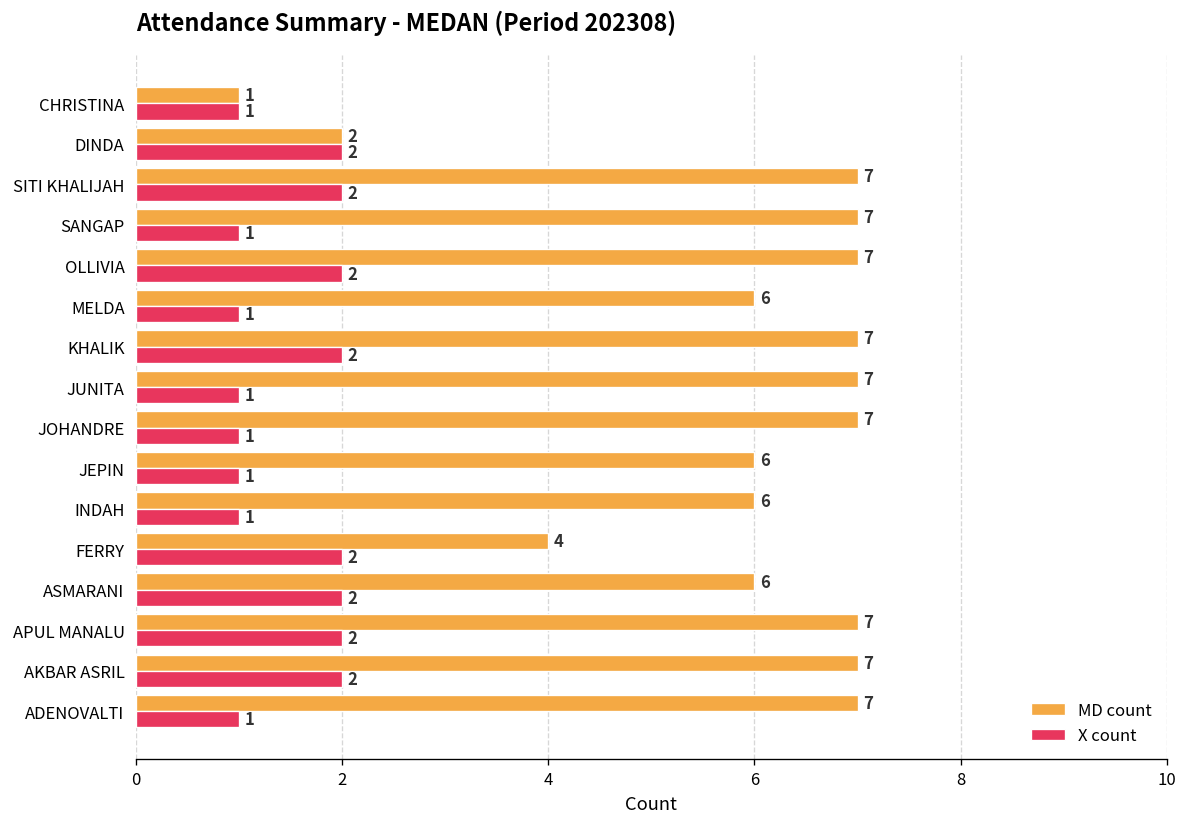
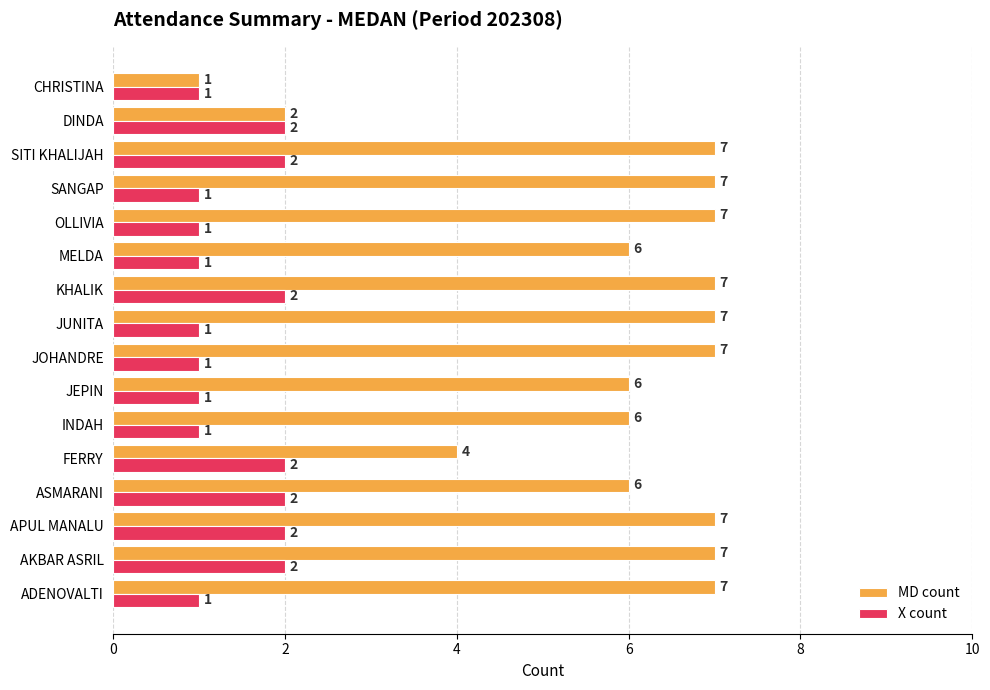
X count, OLLIVIA: 2 -> 1
